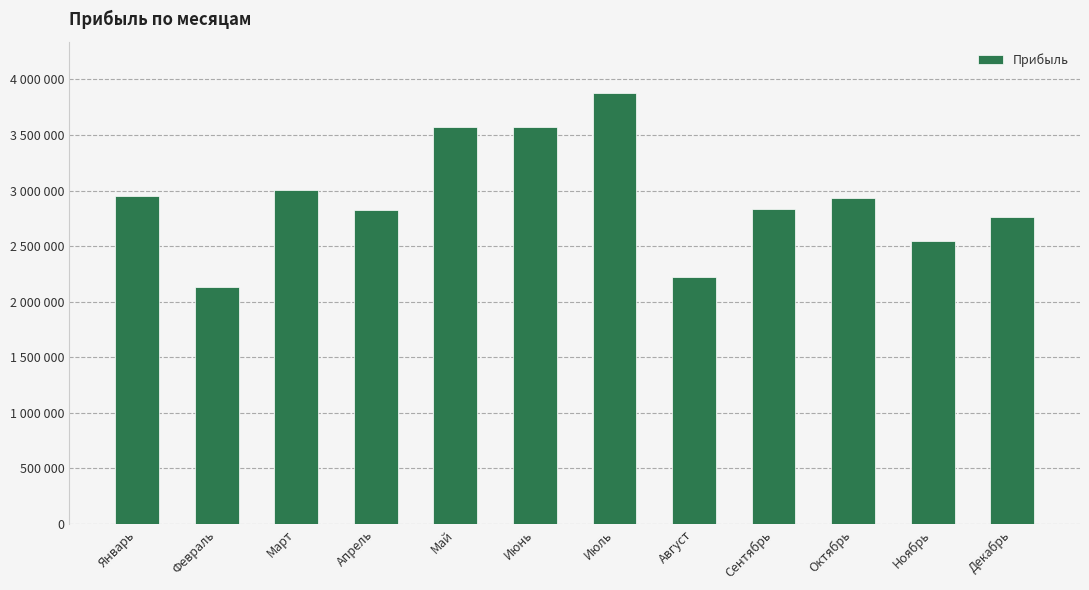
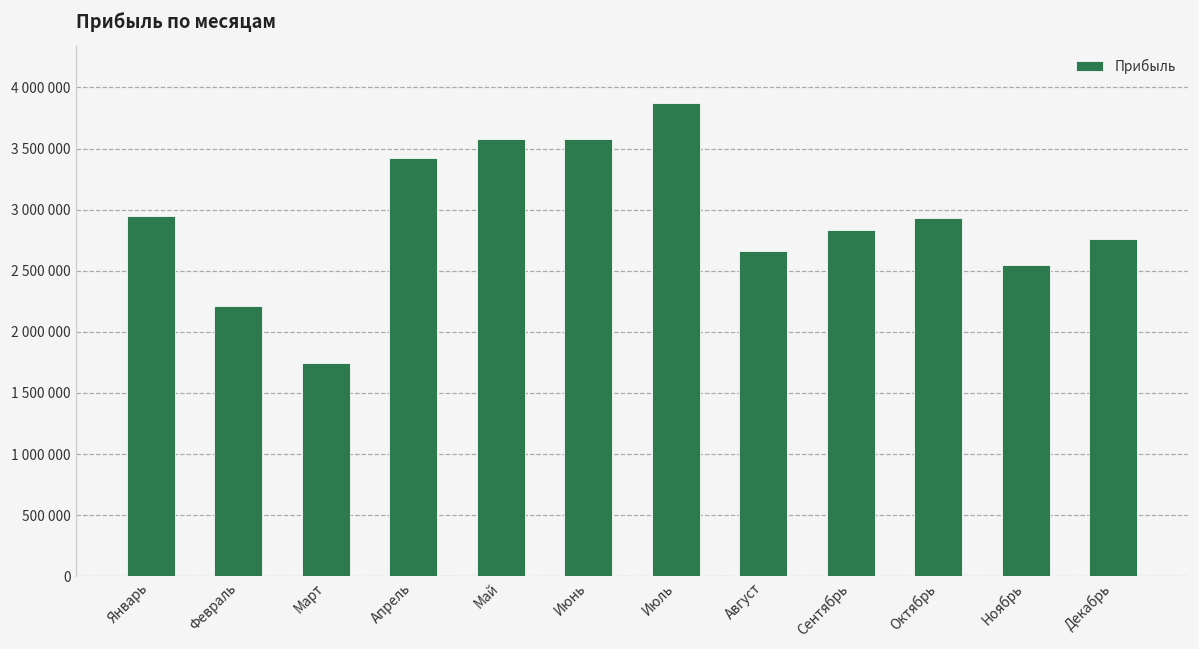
Февраль: 2130000 -> 2210000
Март: 3000000 -> 1750000
Апрель: 2830000 -> 3420000
Август: 2220000 -> 2670000
